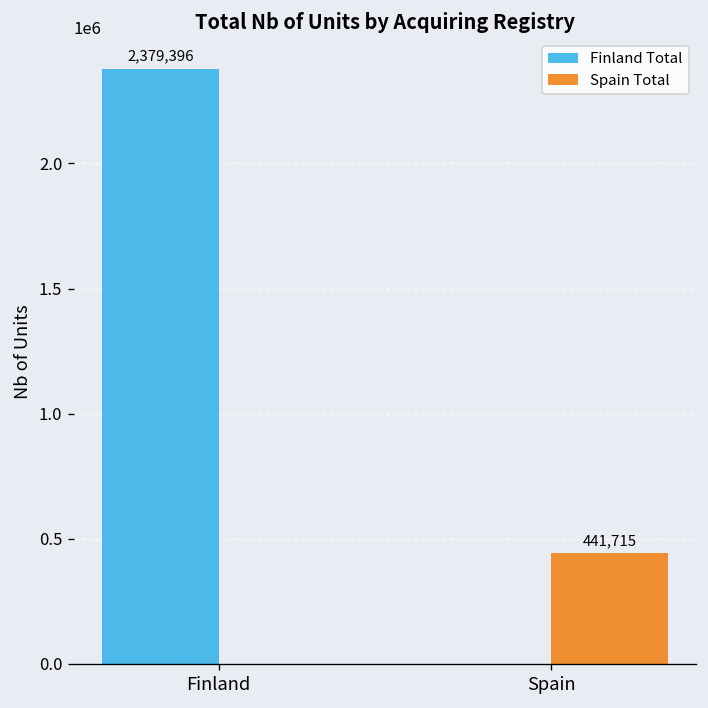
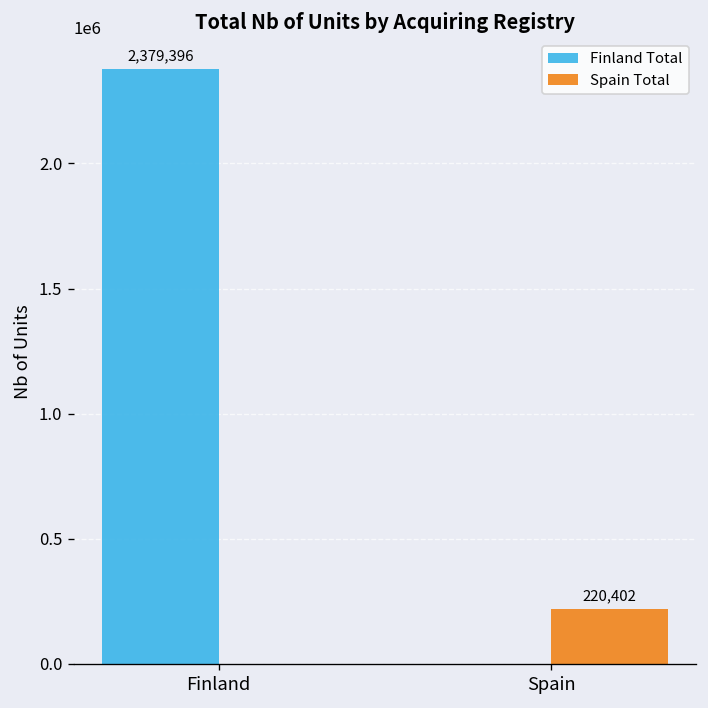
Spain Total, Spain: 441,715 -> 220,402
